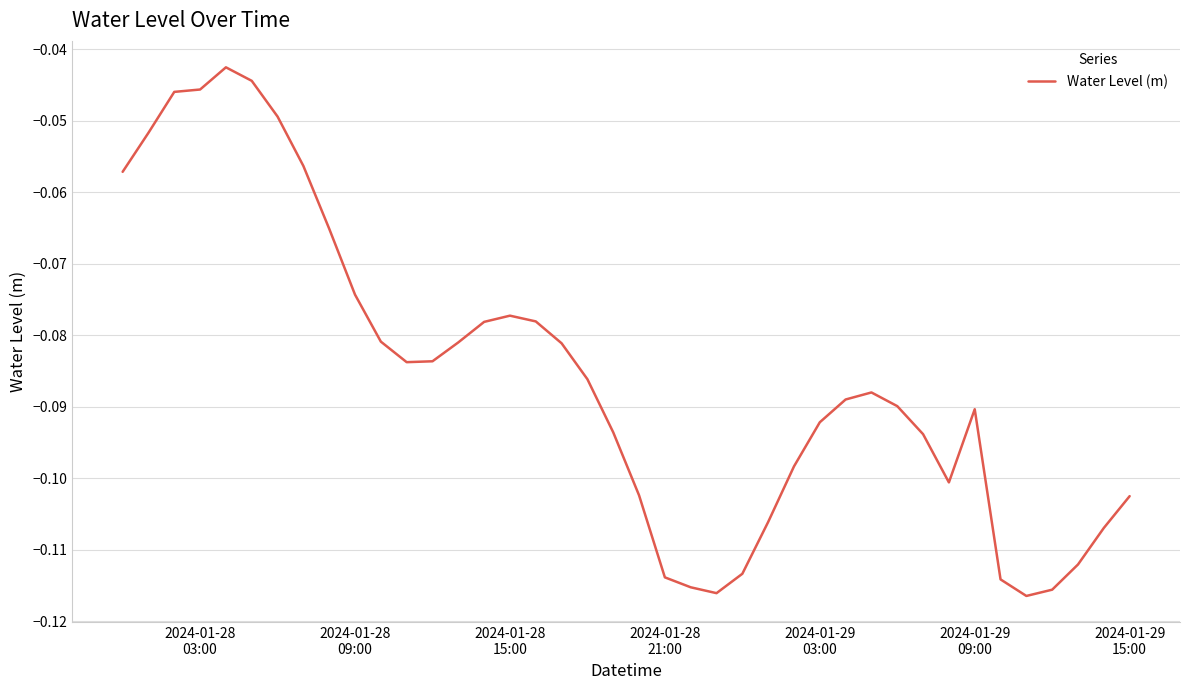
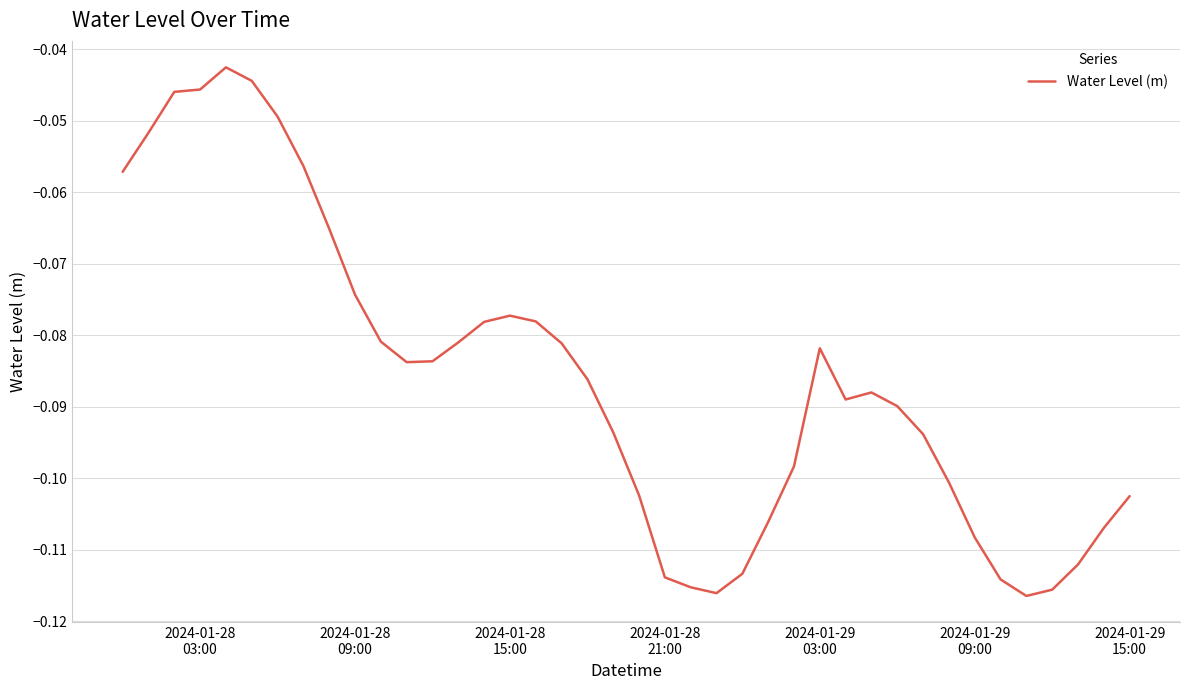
2024-01-29 03:00: -0.092 -> -0.082
2024-01-29 09:00: -0.090 -> -0.108
